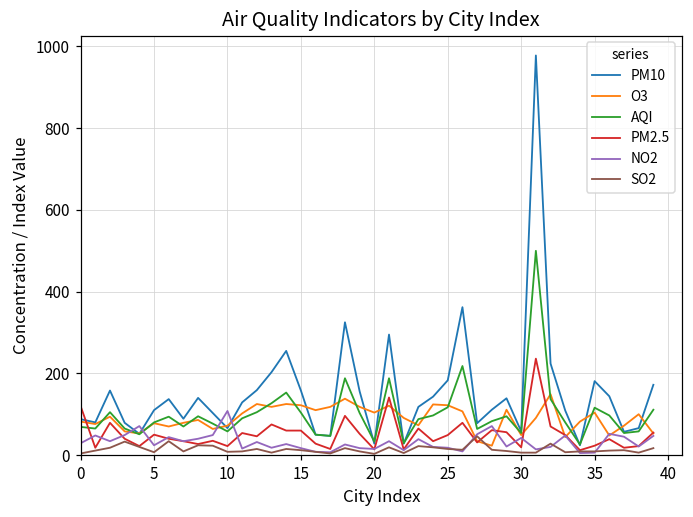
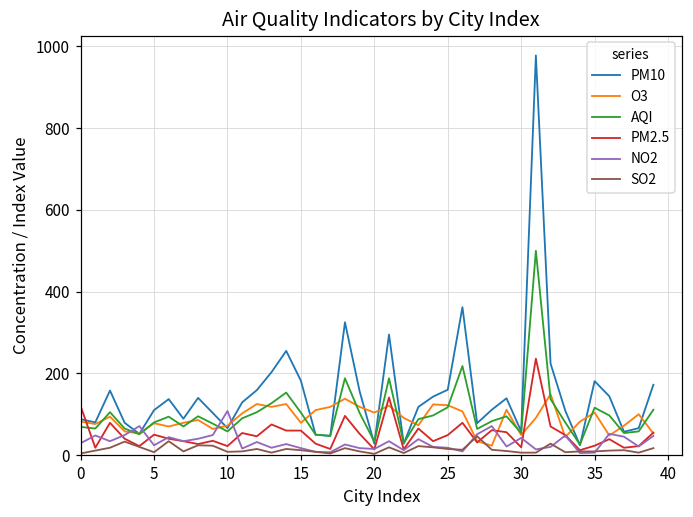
PM10, 15: 160 -> 180
O3, 15: 120 -> 80
PM10, 25: 180 -> 160
